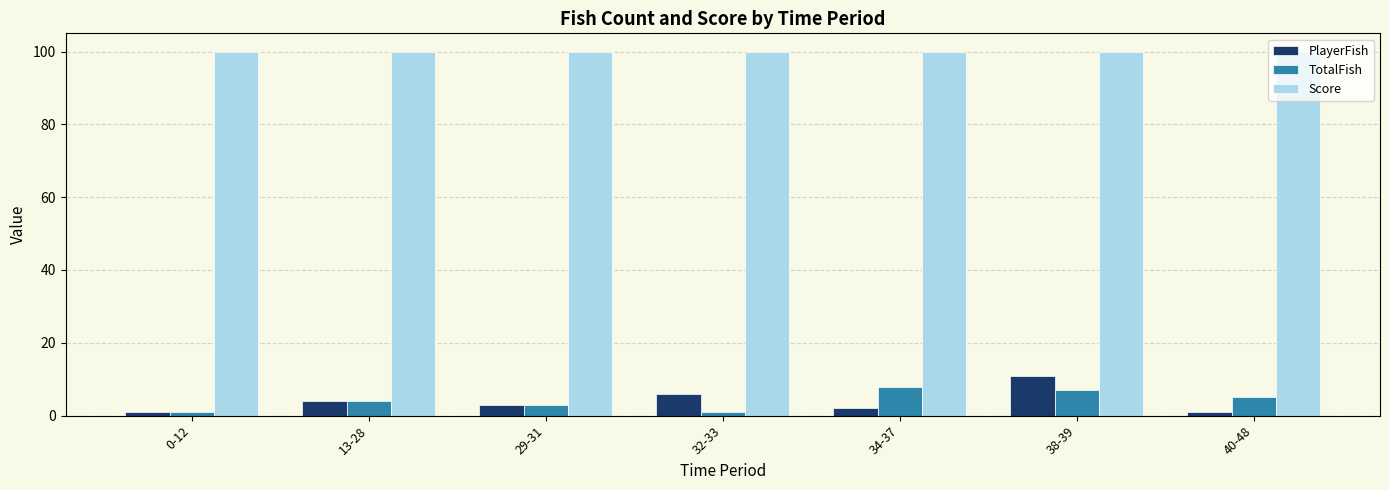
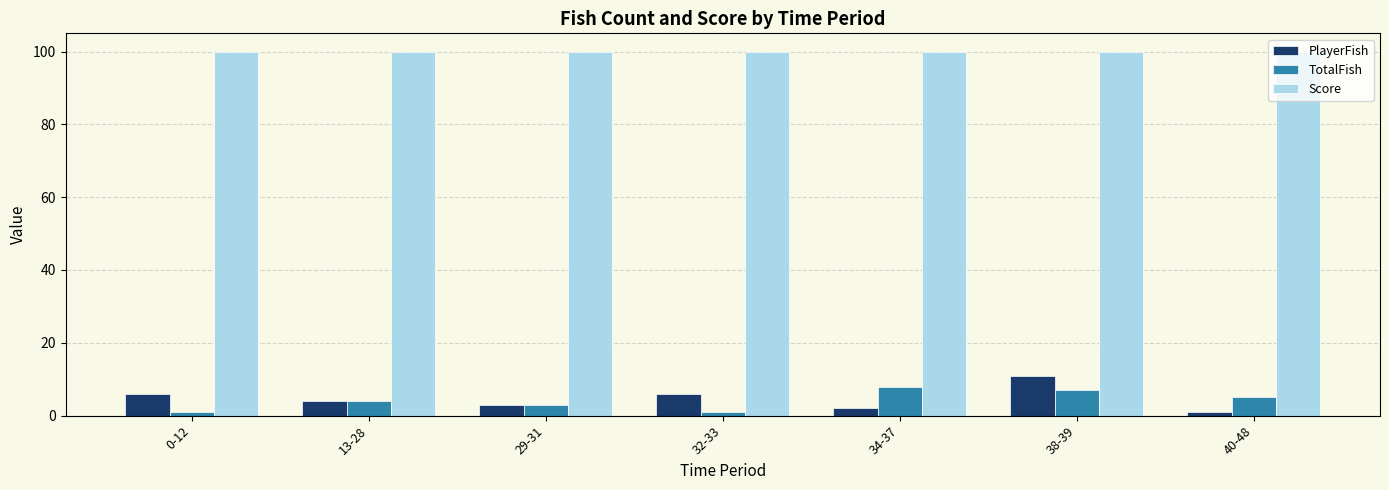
PlayerFish, 0-12: 1 -> 6
